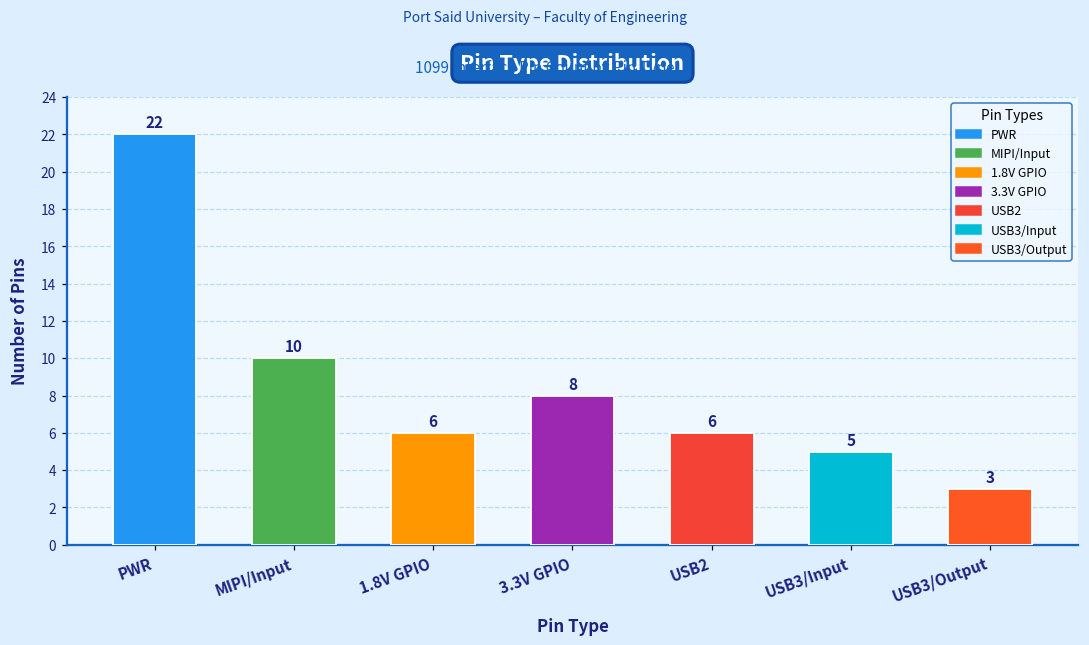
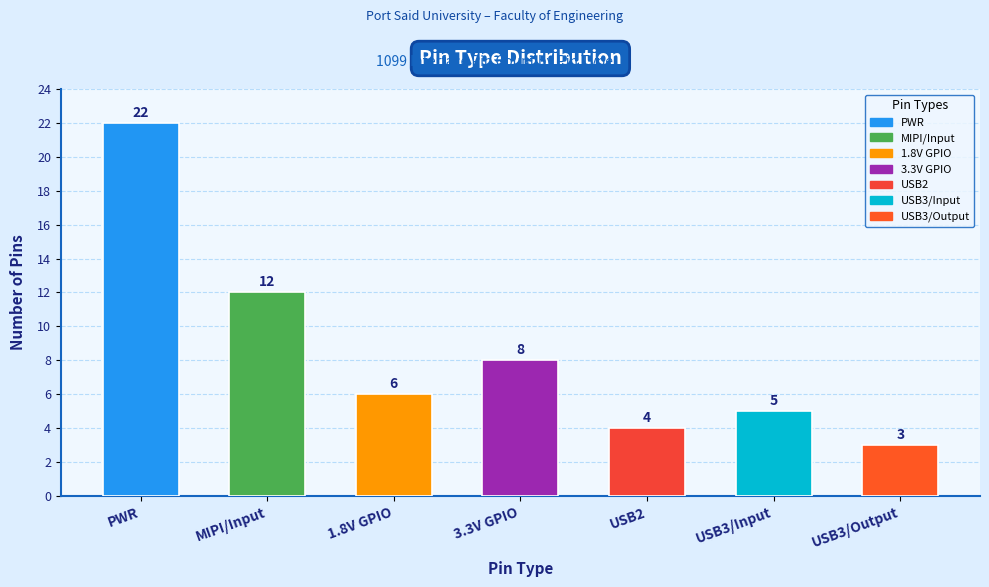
MIPI/Input: 10 -> 12
USB2: 6 -> 4
